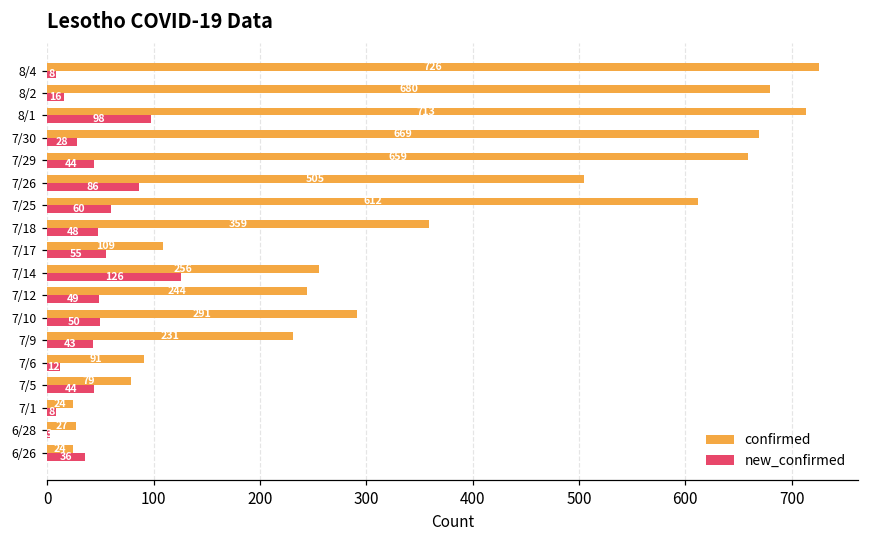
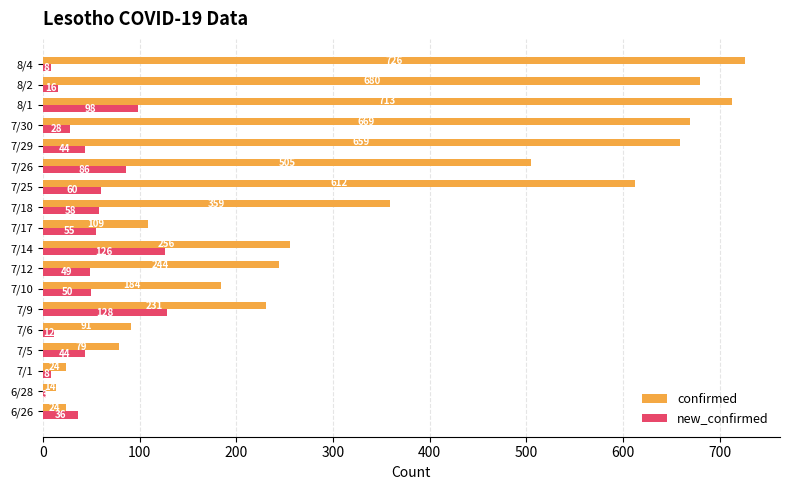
new_confirmed, 7/18: 48 -> 58
confirmed, 7/10: 291 -> 184
new_confirmed, 7/9: 43 -> 128
confirmed, 6/28: 27 -> 14
